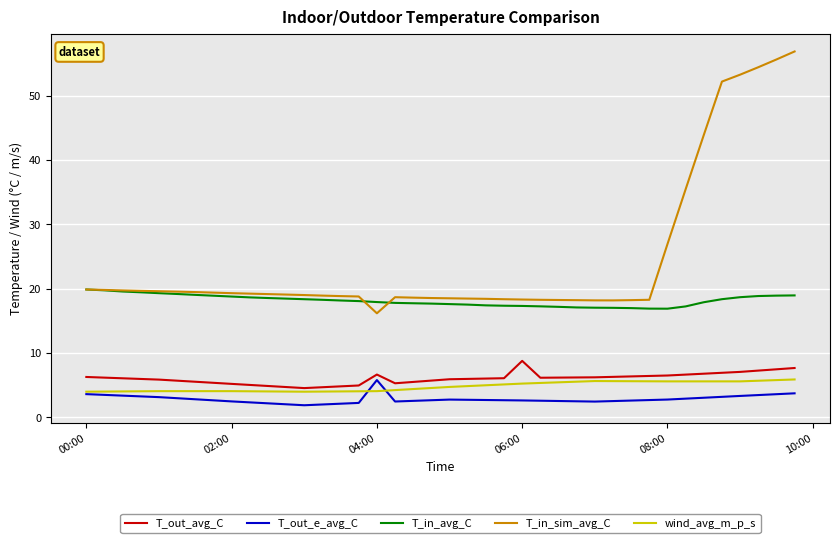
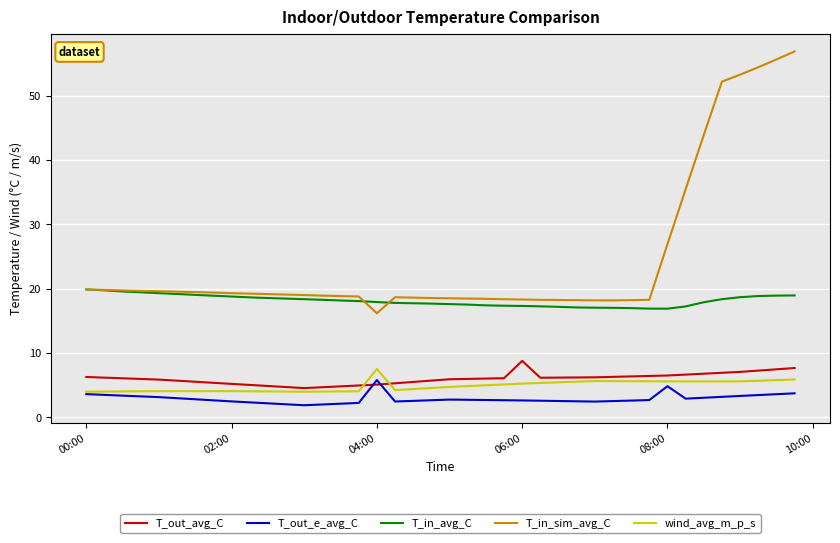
T_out_avg_C, 04:00: 7 -> 5
wind_avg_m_p_s, 04:00: 4 -> 8
T_out_e_avg_C, 08:00: 3 -> 5
